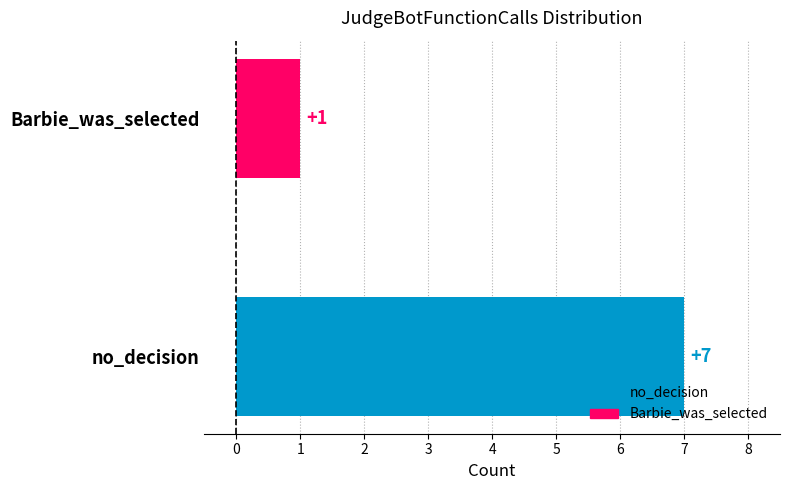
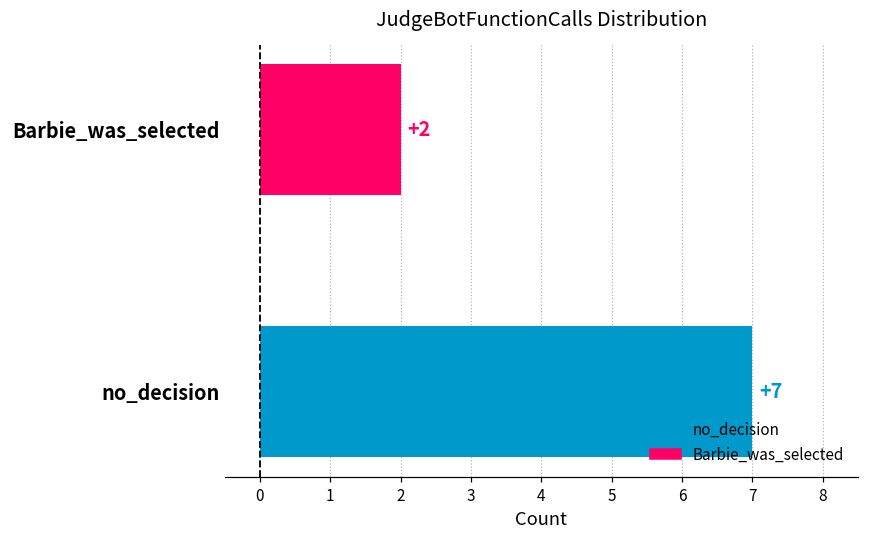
Barbie_was_selected, Barbie_was_selected: +1 -> +2
